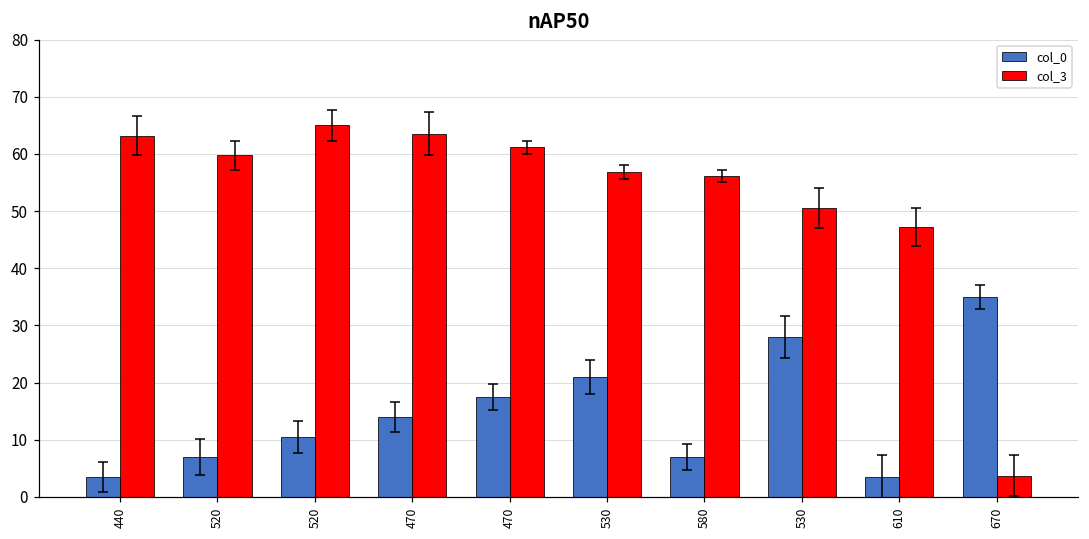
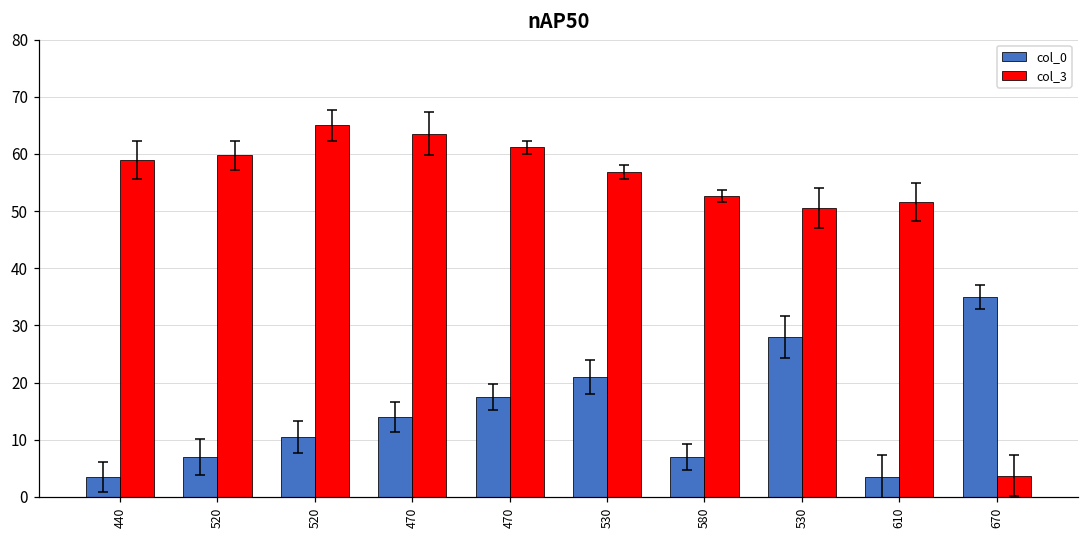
col_3, 440: 63 -> 59
col_3, 580: 56 -> 53
col_3, 610: 47 -> 52
